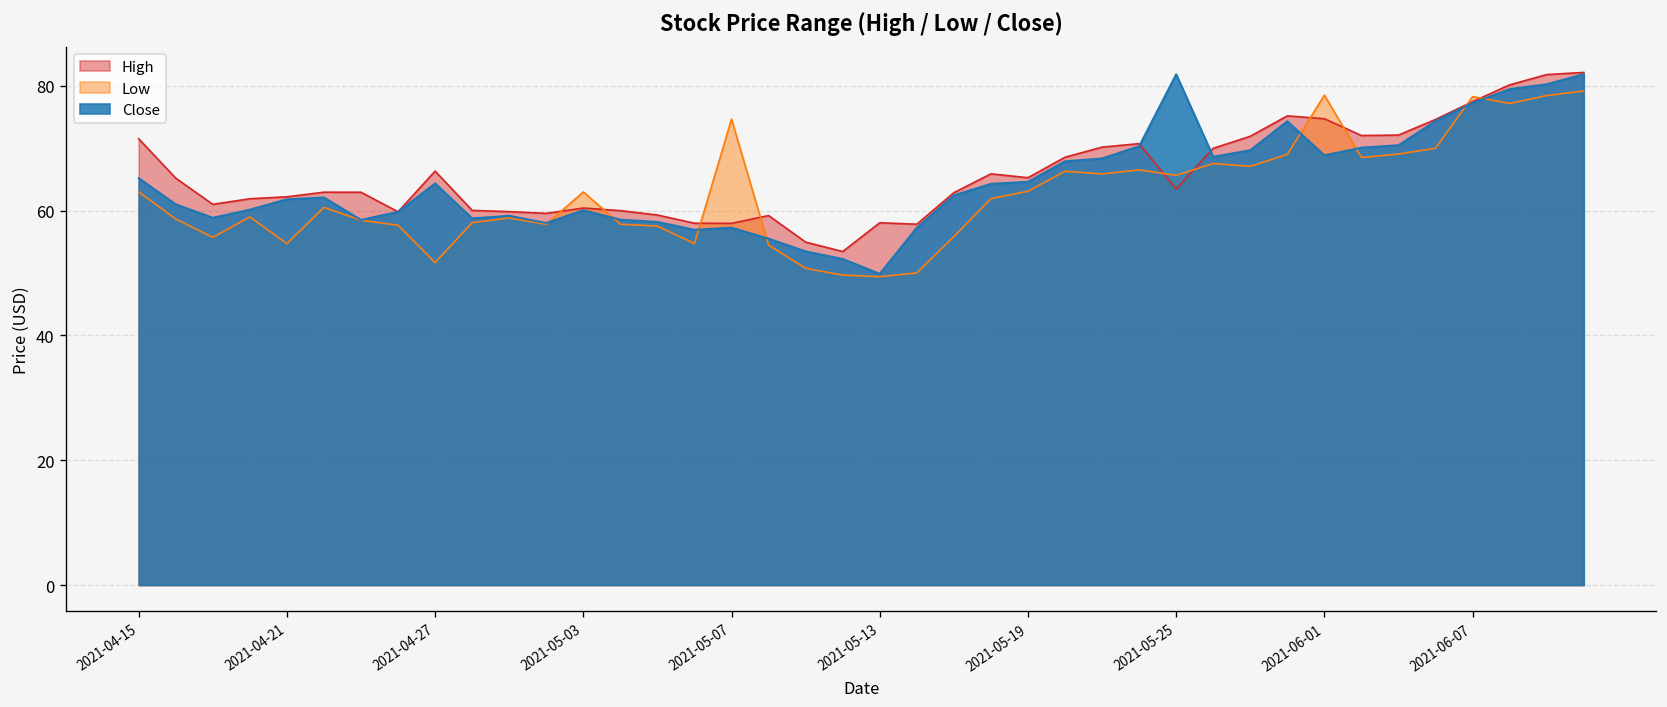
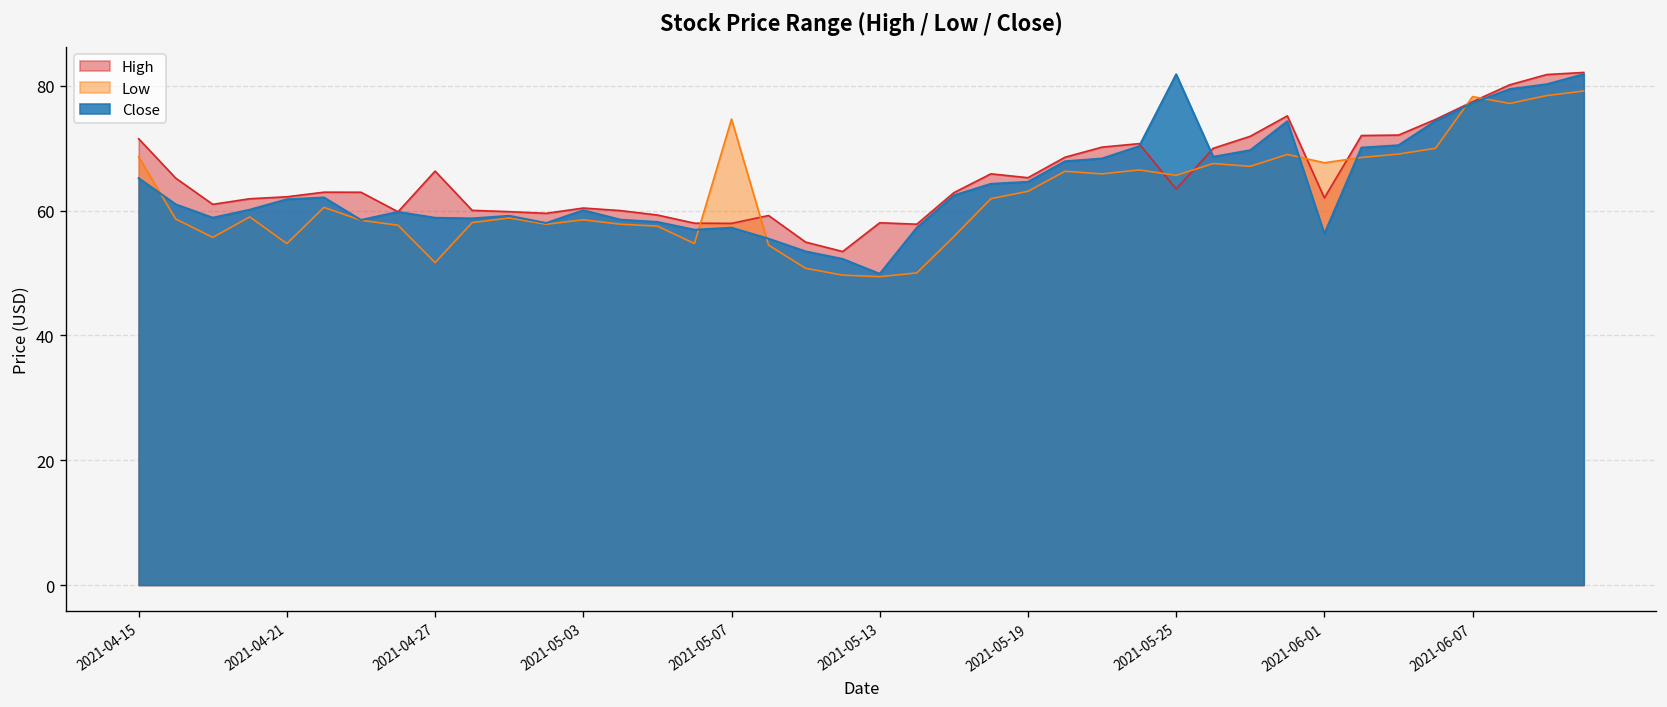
Low, 2021-04-15: 63 -> 69
Close, 2021-04-27: 64 -> 59
Low, 2021-05-03: 63 -> 59
High, 2021-06-01: 75 -> 62
Low, 2021-06-01: 78 -> 68
Close, 2021-06-01: 69 -> 56
